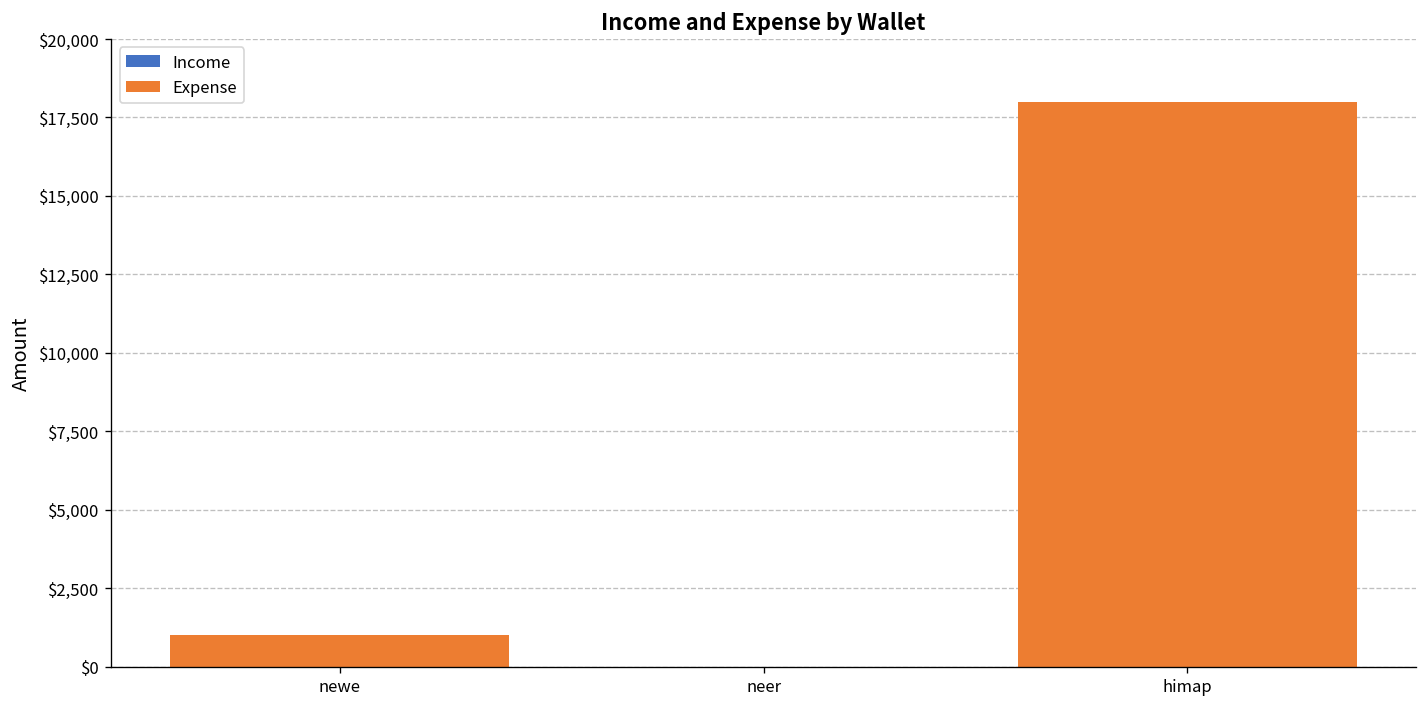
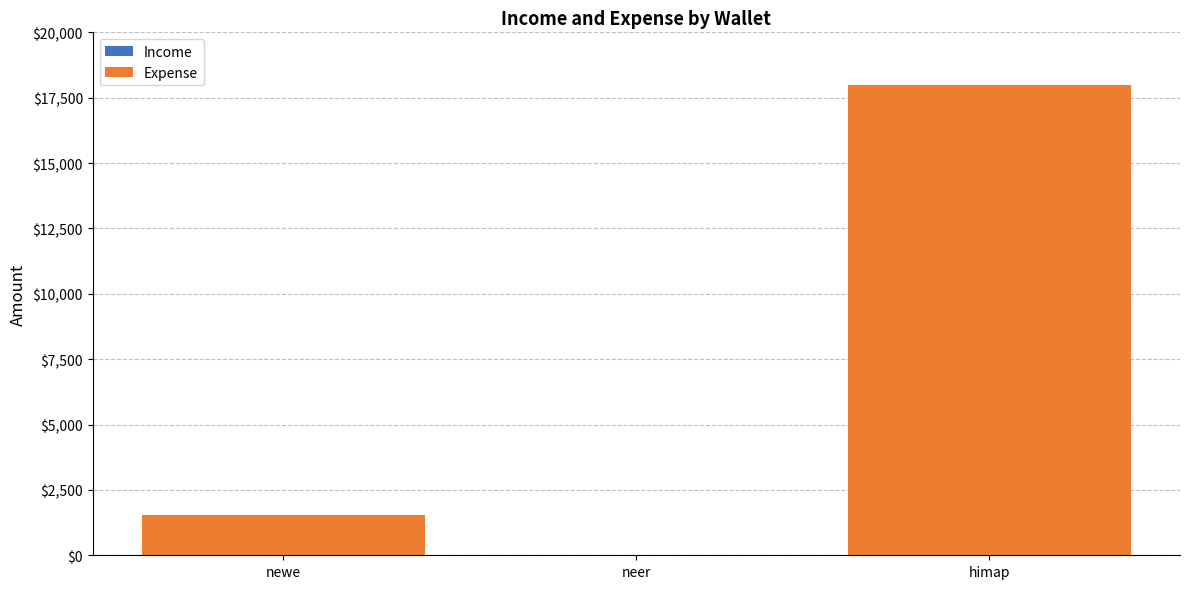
Expense, newe: $1,000 -> $1,500
